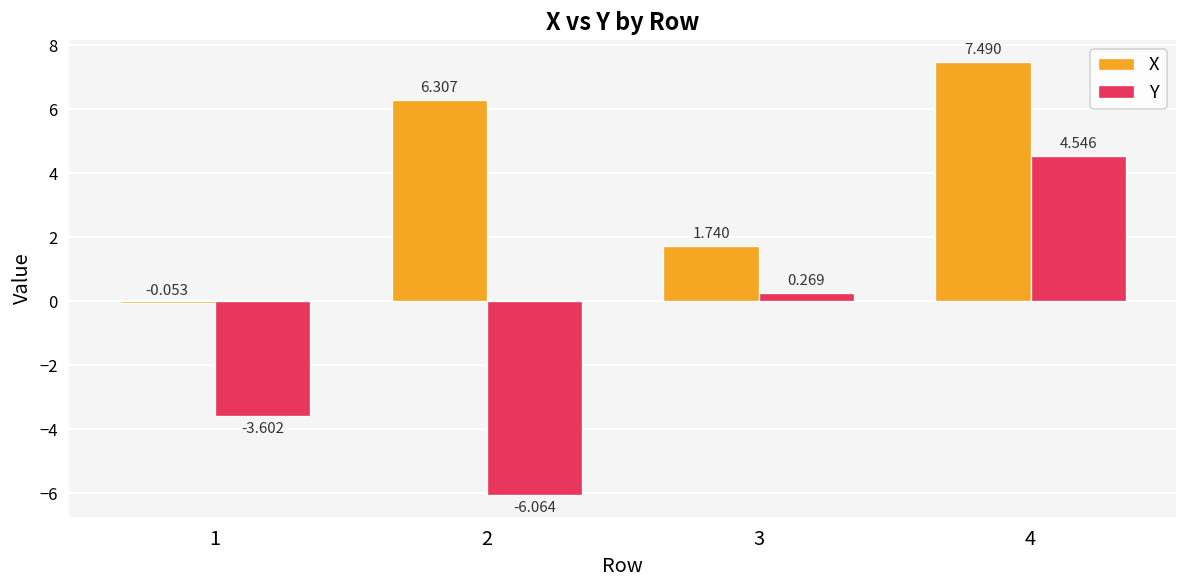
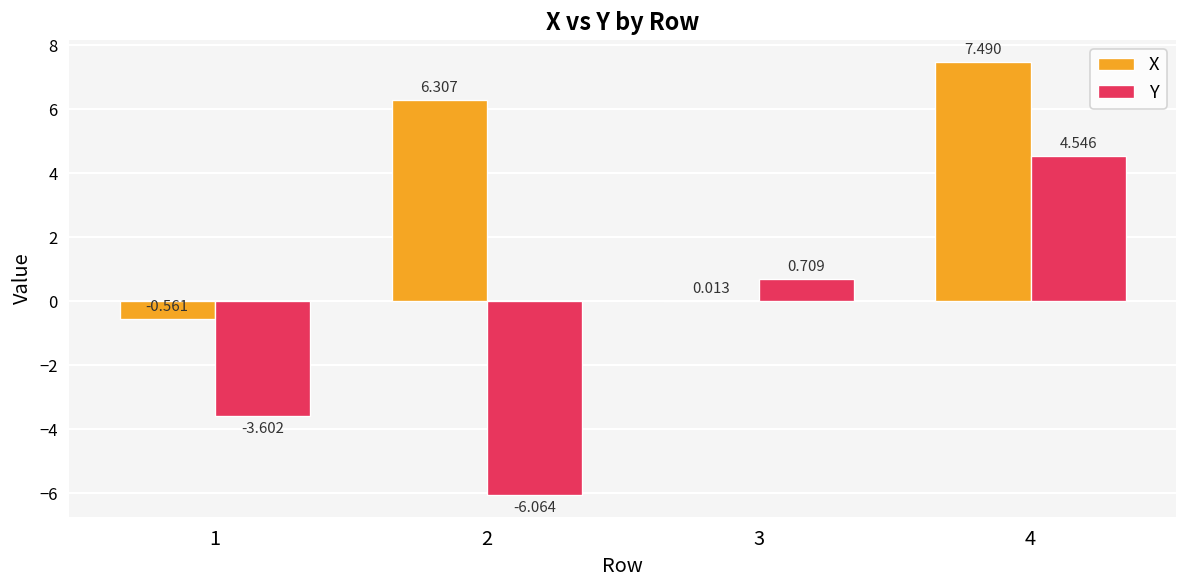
X, 1: -0.053 -> -0.561
X, 3: 1.740 -> 0.013
Y, 3: 0.269 -> 0.709
